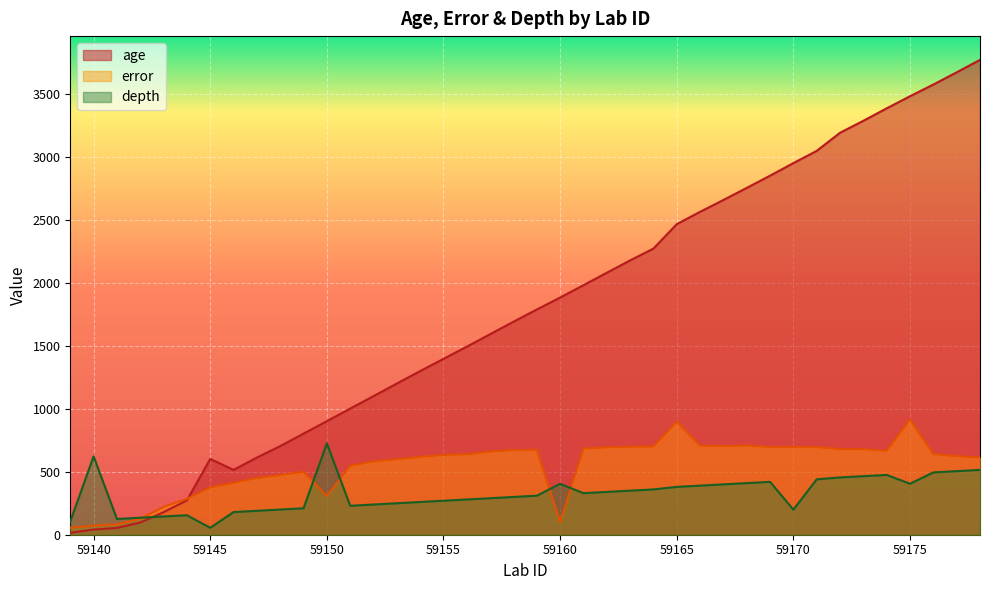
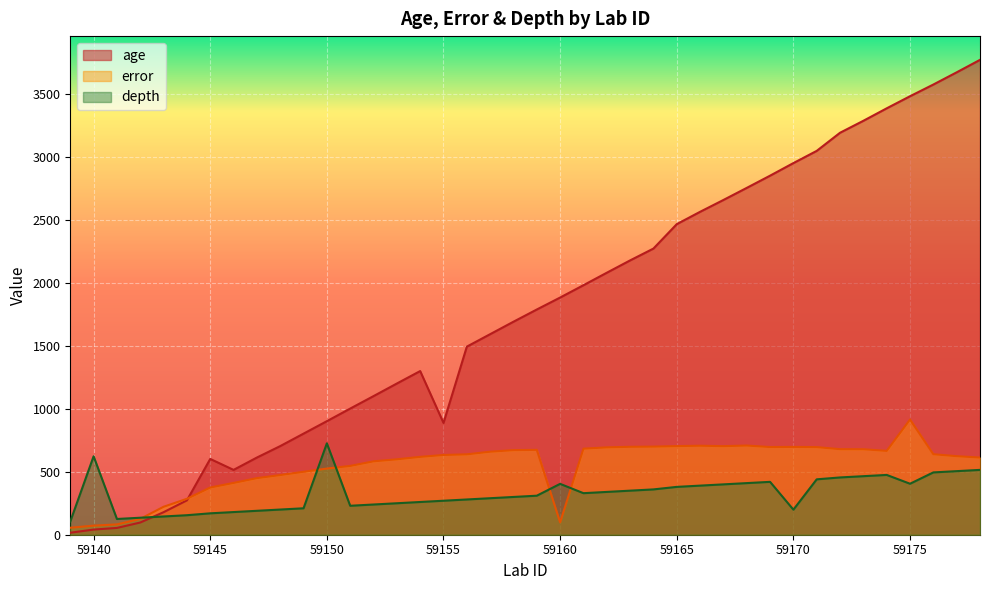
depth, 59145: 60 -> 170
error, 59150: 310 -> 530
age, 59155: 1400 -> 890
error, 59165: 900 -> 700
